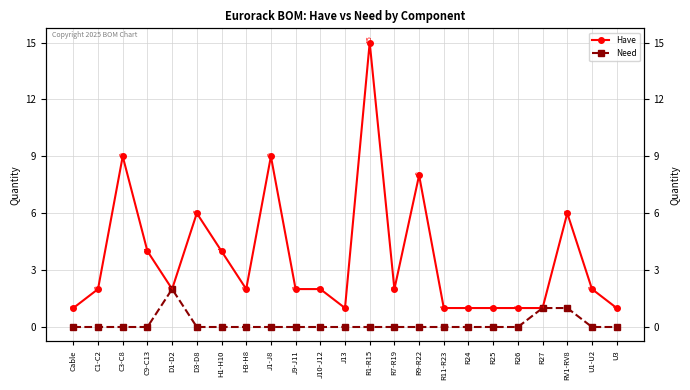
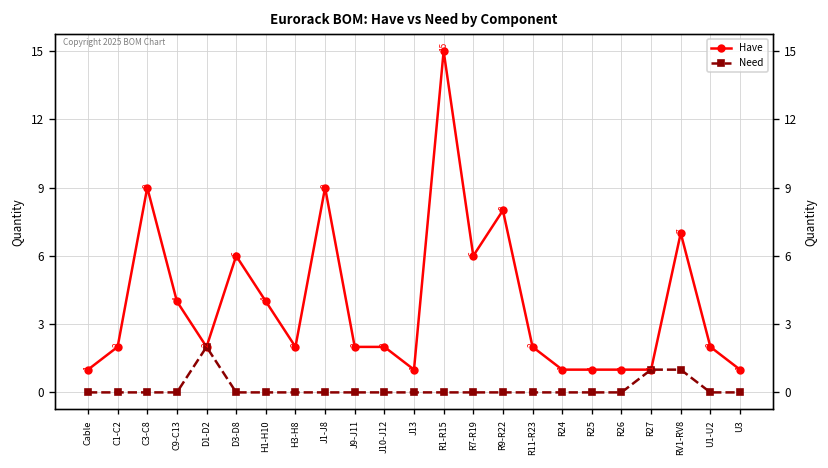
Have, R7-R19: 2 -> 6
Have, R11-R23: 1 -> 2
Have, RV1-RV8: 6 -> 7
